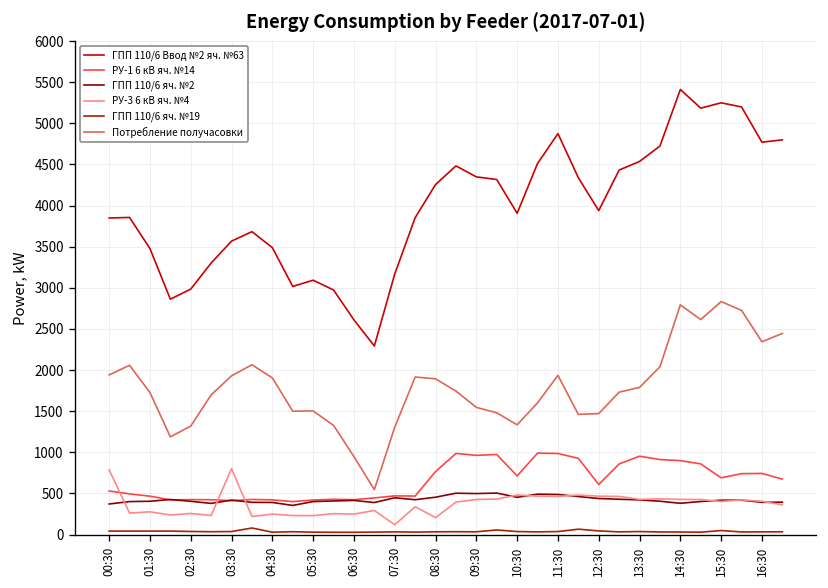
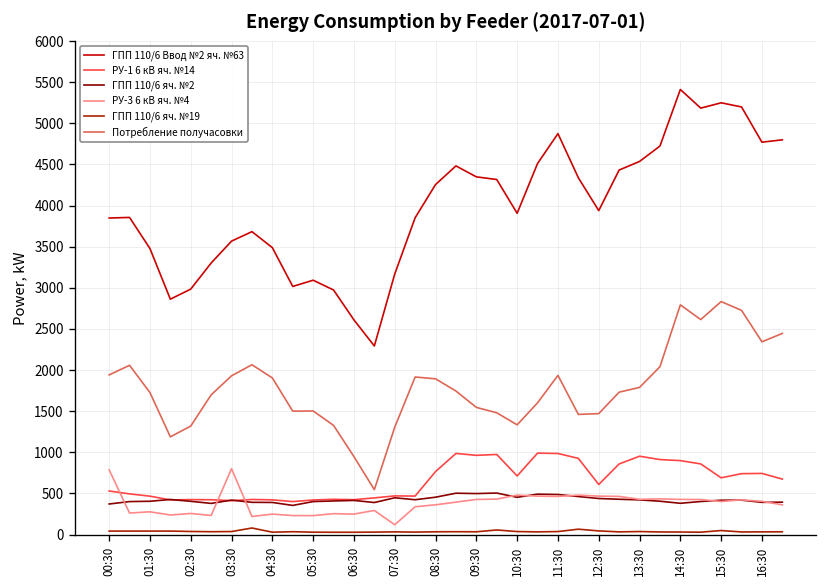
РУ-3 6 кВ яч. №4, 08:30: 200 -> 400
